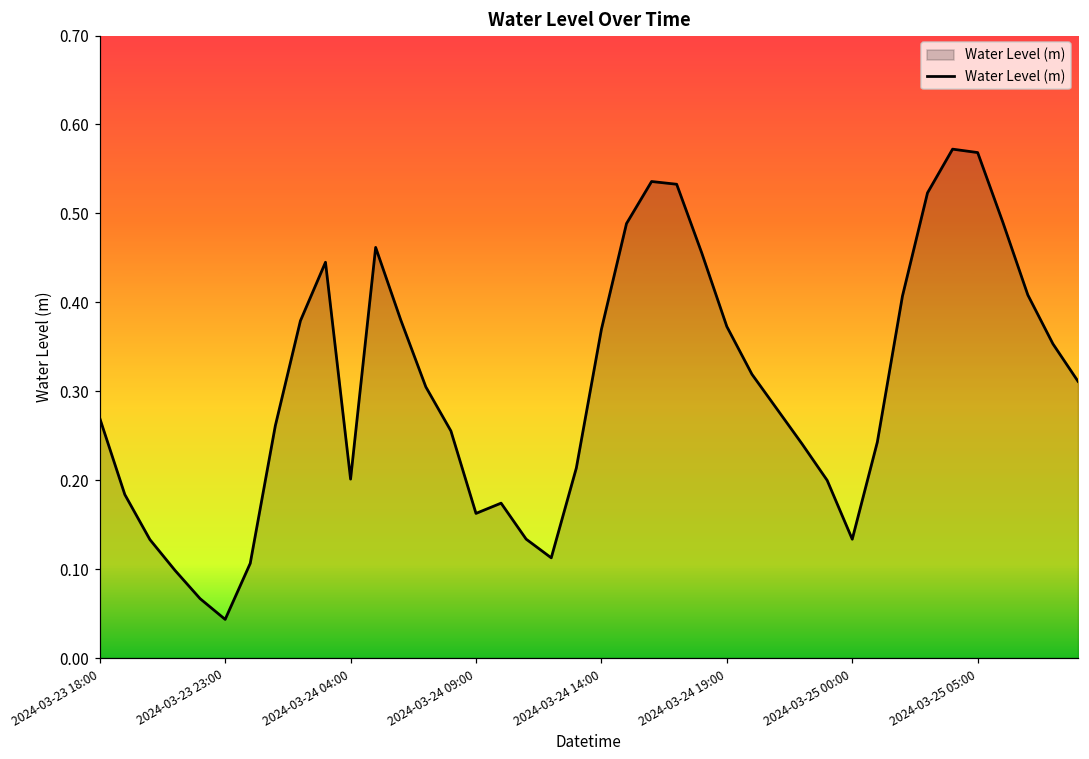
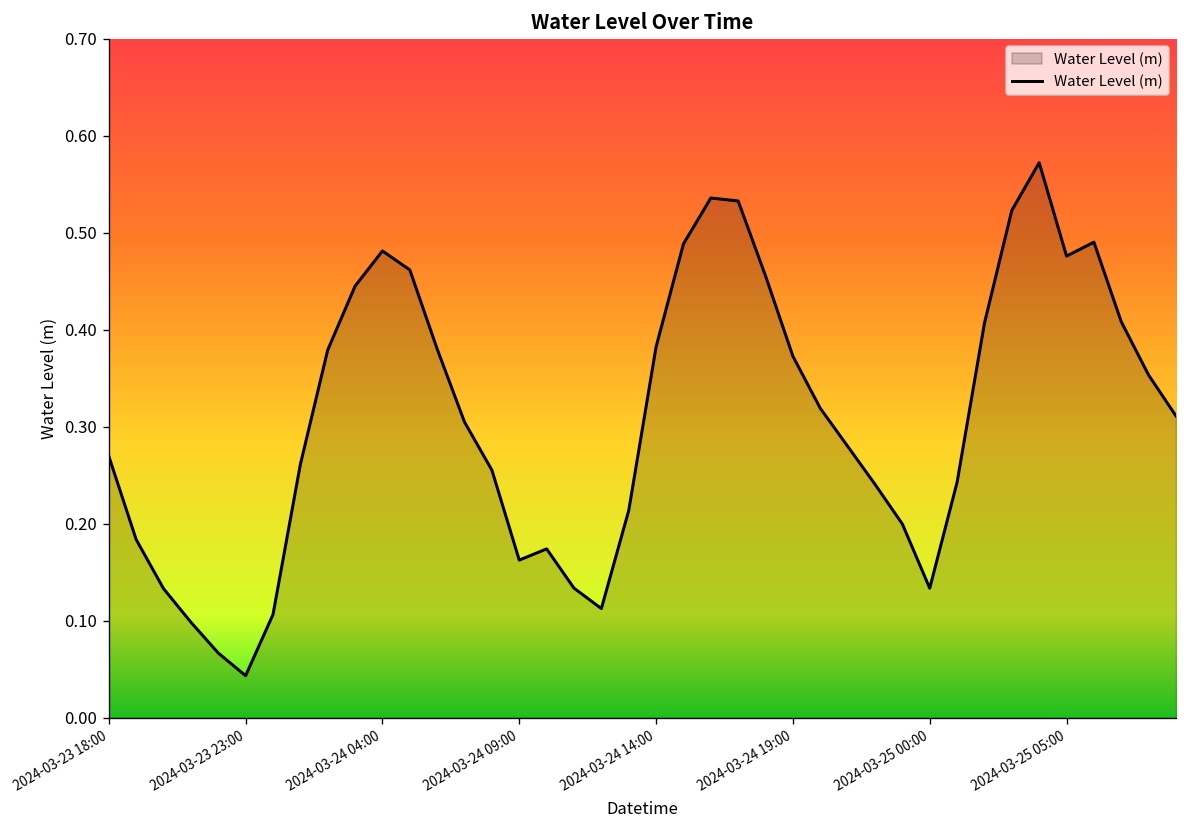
2024-03-24 04:00: 0.20 -> 0.48
2024-03-24 14:00: 0.37 -> 0.38
2024-03-25 05:00: 0.57 -> 0.48
